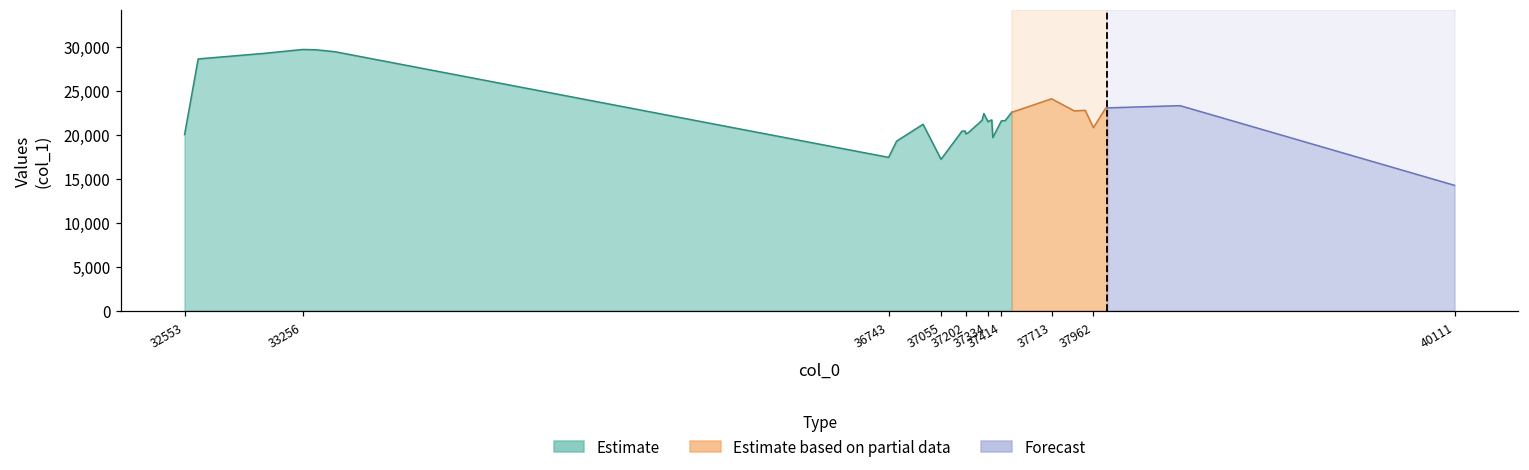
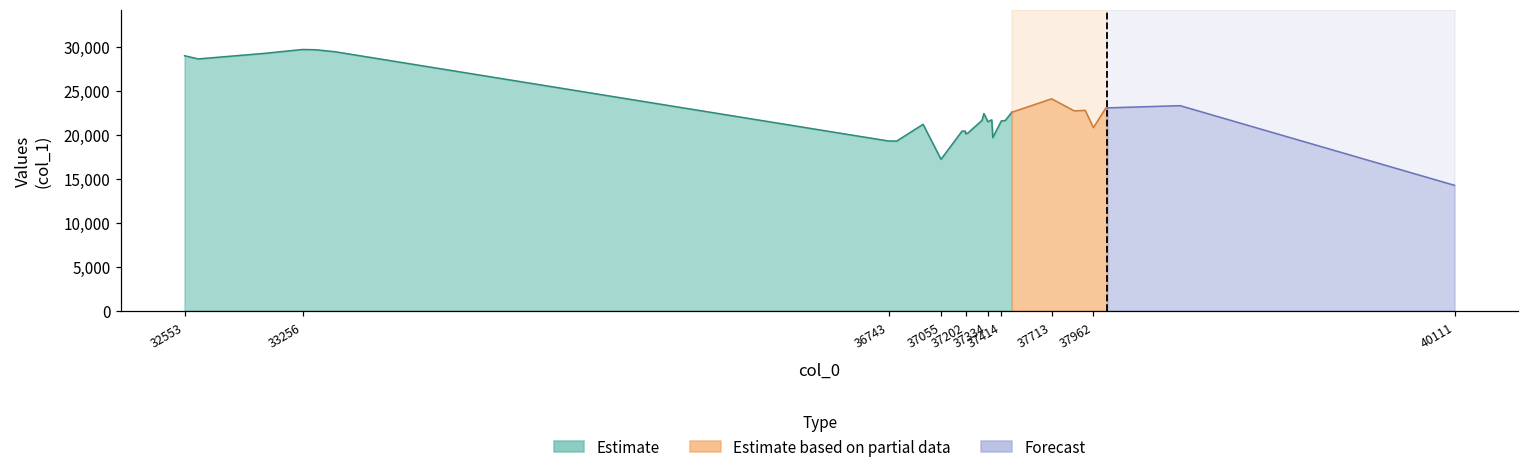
Estimate, 32553: 20,000 -> 29,000
Estimate, 36743: 17,000 -> 19,000
